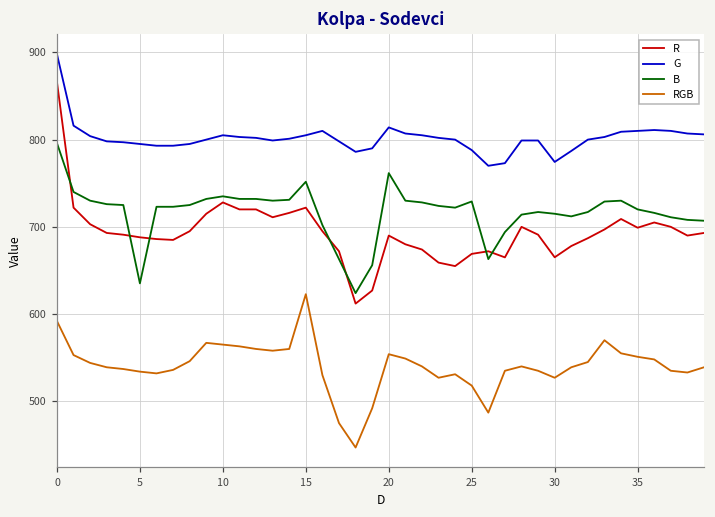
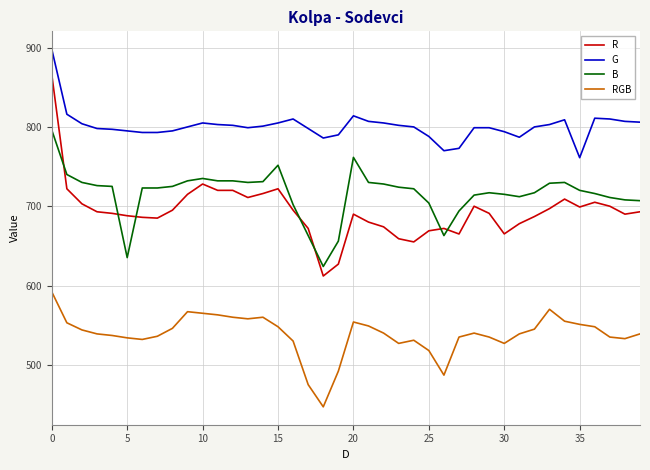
RGB, 15: 620 -> 550
B, 25: 730 -> 700
G, 30: 770 -> 790
G, 35: 810 -> 760
